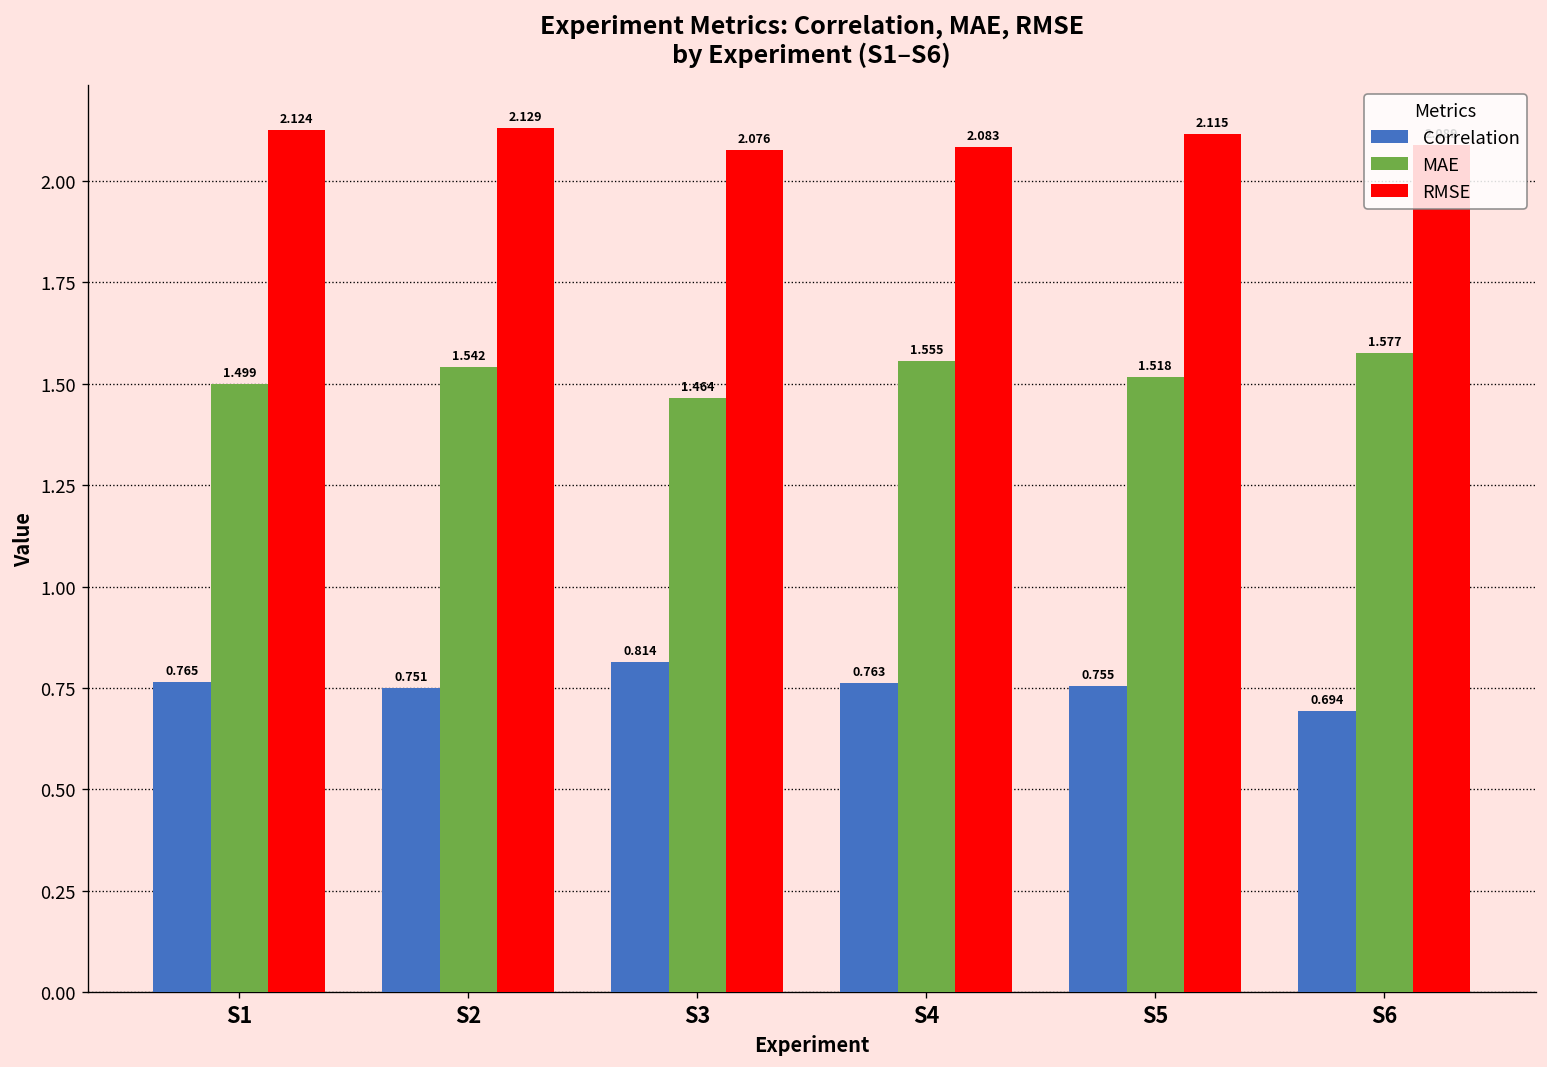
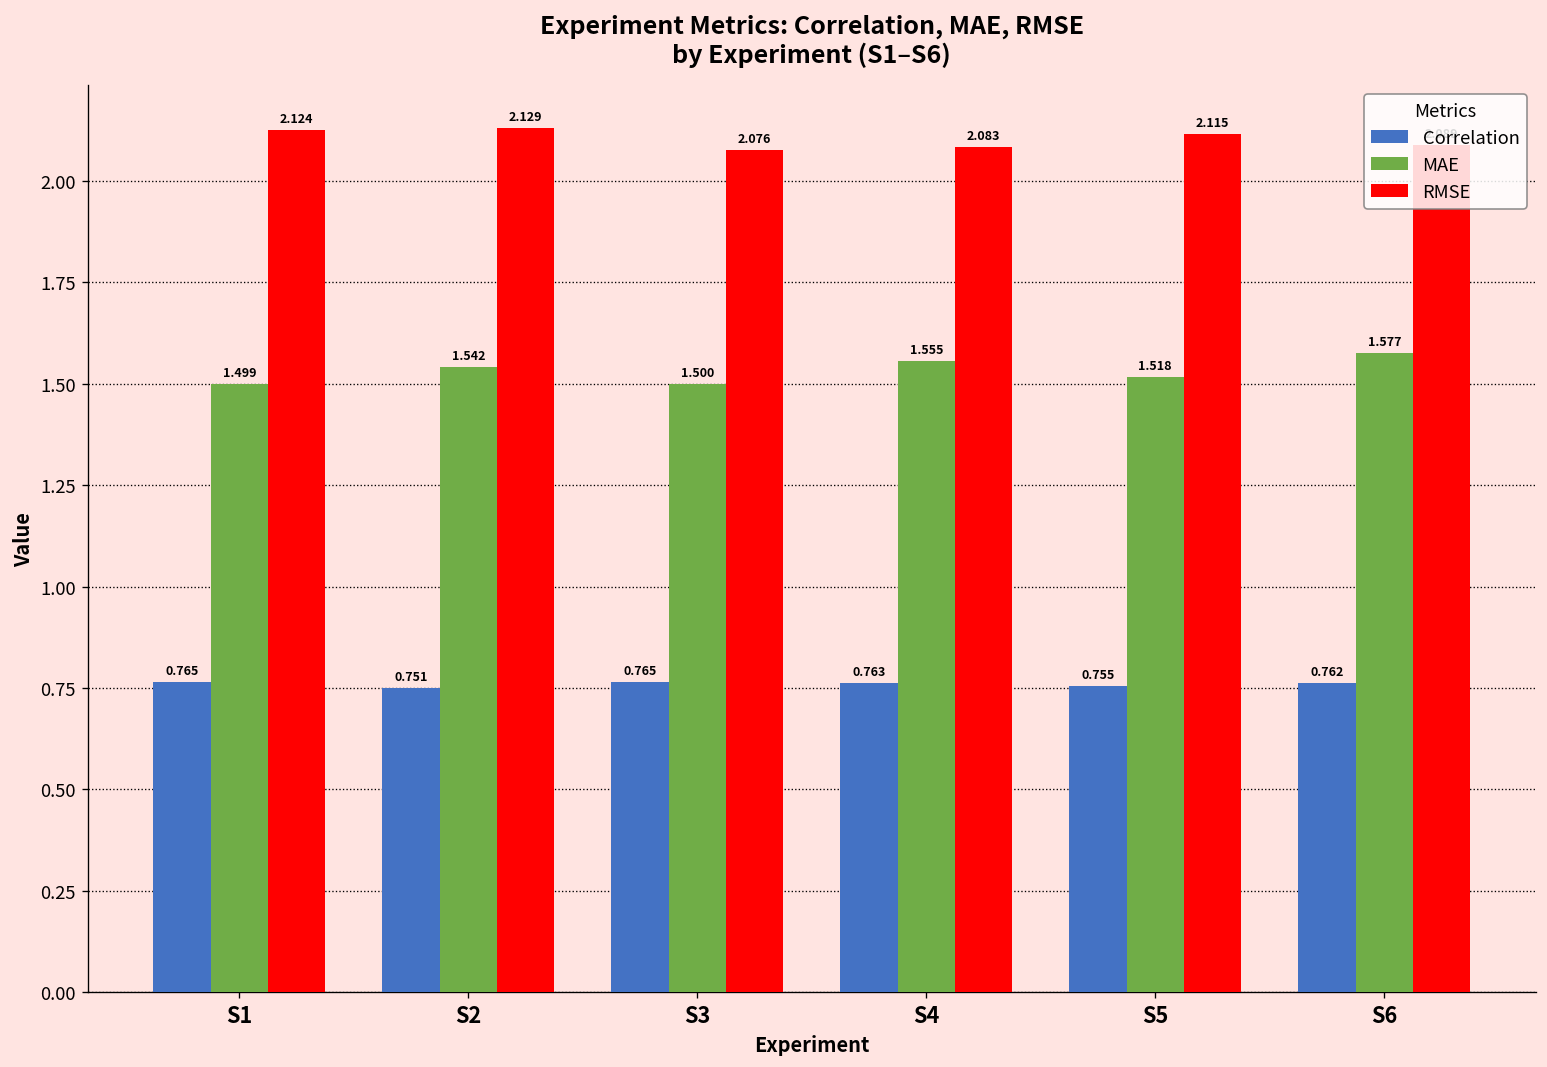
Correlation, S3: 0.814 -> 0.765
MAE, S3: 1.464 -> 1.500
Correlation, S6: 0.694 -> 0.762
